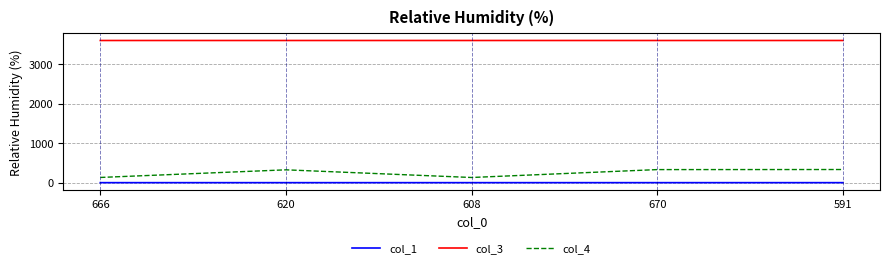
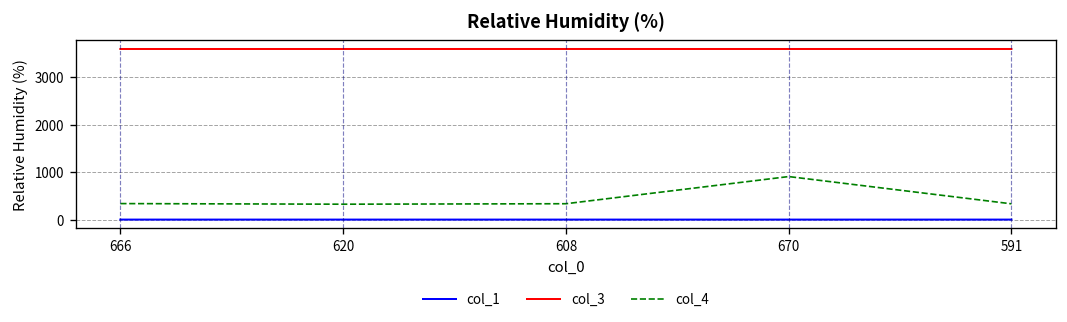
col_4, 666: 100 -> 300
col_4, 608: 100 -> 300
col_4, 670: 300 -> 900
